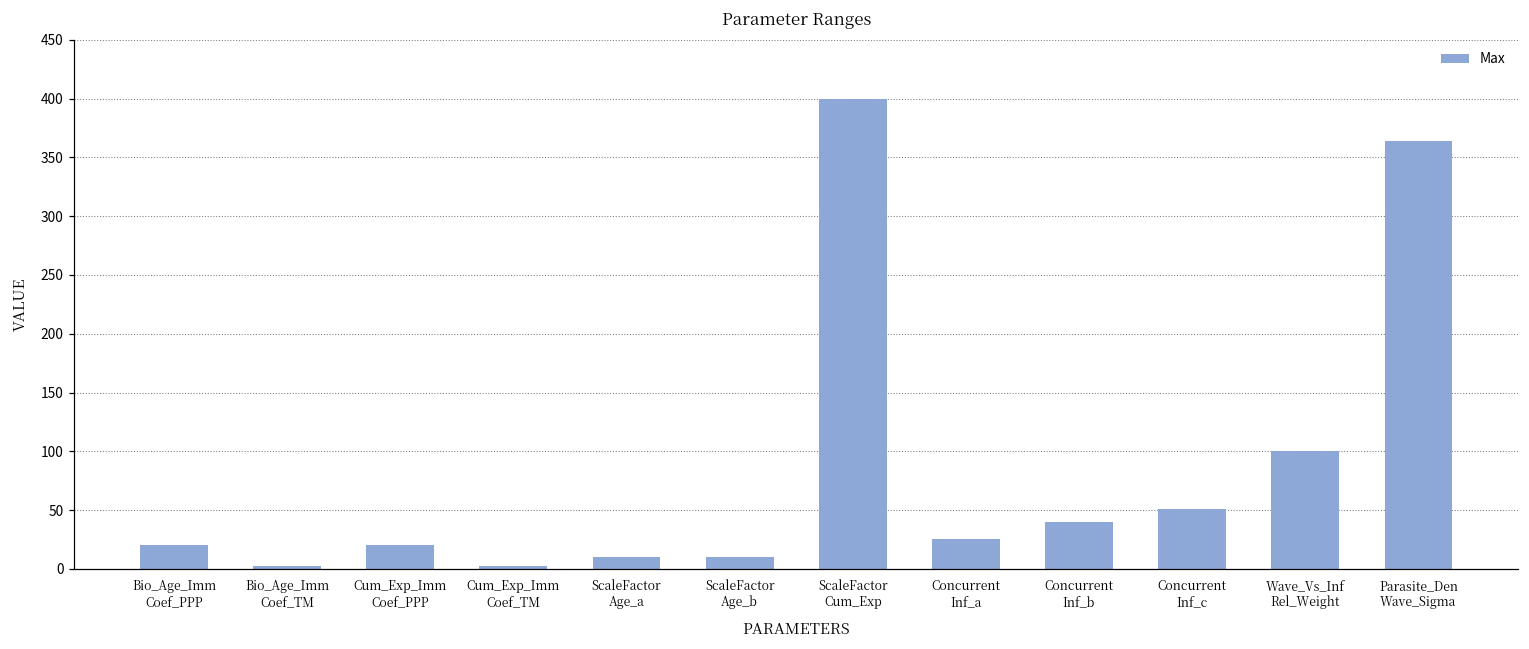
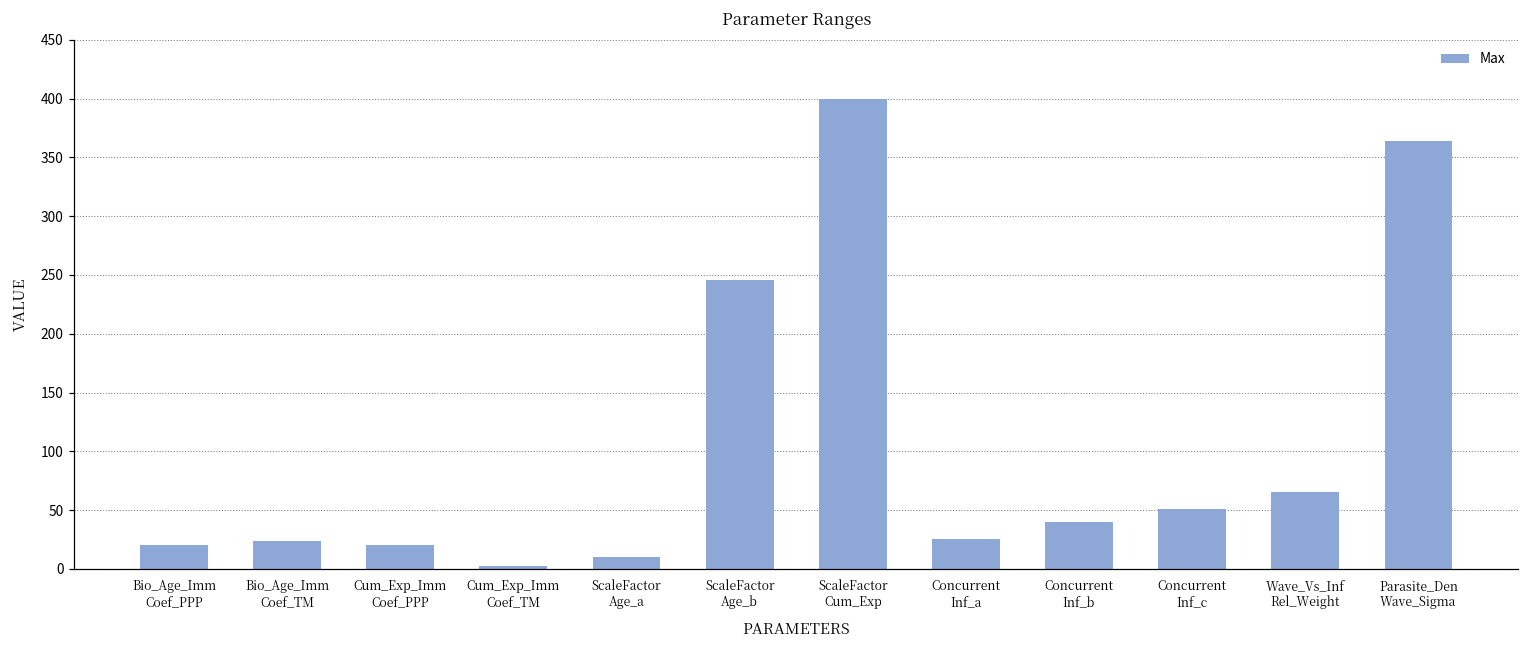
Bio_Age_Imm Coef_TM: 2 -> 24
ScaleFactor Age_b: 10 -> 246
Wave_Vs_Inf Rel_Weight: 100 -> 65
